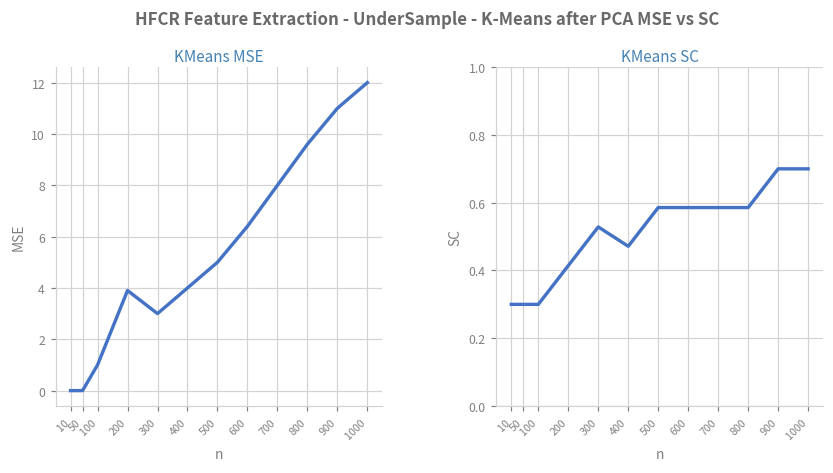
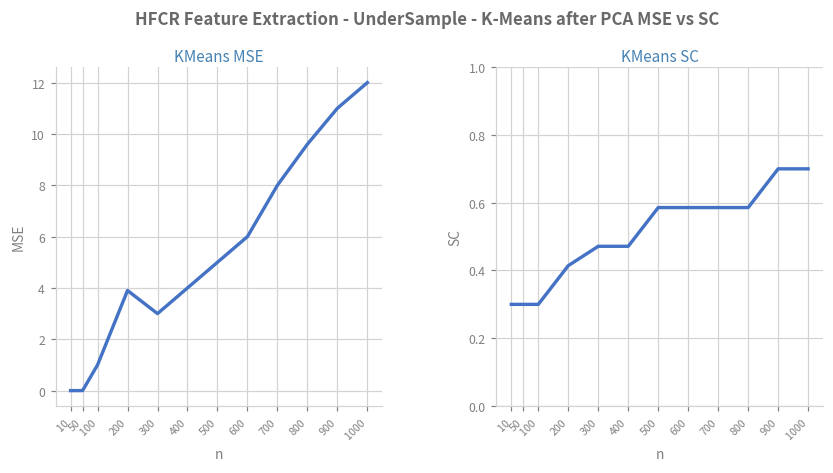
KMeans MSE, 600: 6.4 -> 6.0
KMeans SC, 300: 0.53 -> 0.47
